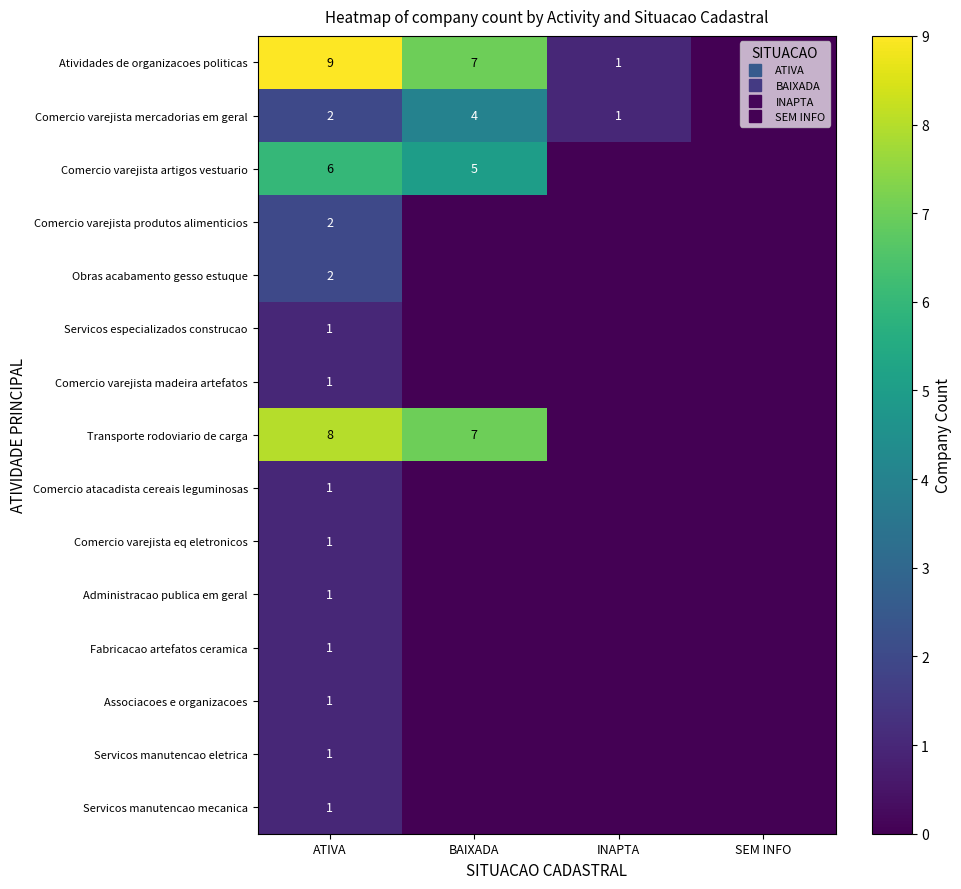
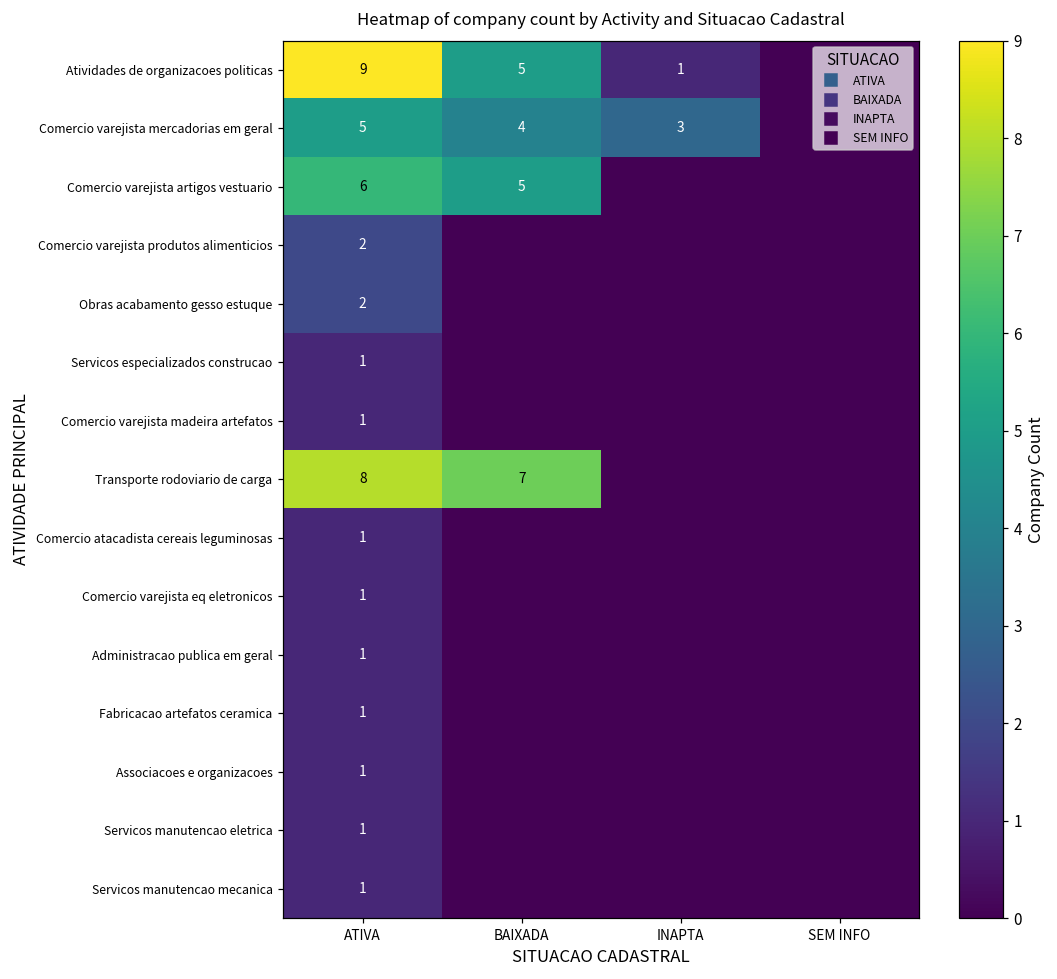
Atividades de organizacoes politicas, BAIXADA: 7 -> 5
Comercio varejista mercadorias em geral, ATIVA: 2 -> 5
Comercio varejista mercadorias em geral, INAPTA: 1 -> 3
